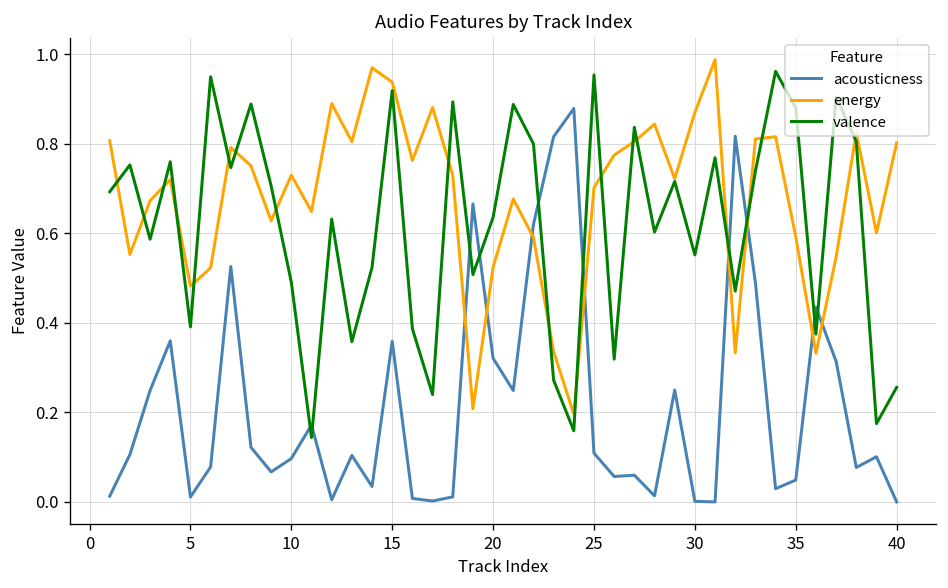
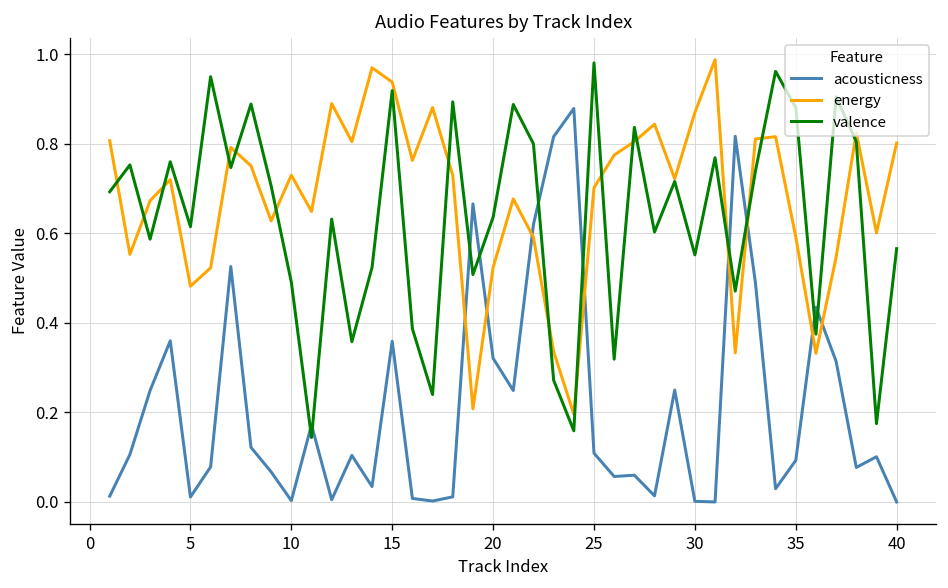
valence, 5: 0.39 -> 0.62
acousticness, 10: 0.10 -> 0.00
valence, 25: 0.95 -> 0.98
acousticness, 35: 0.05 -> 0.09
valence, 40: 0.26 -> 0.57
